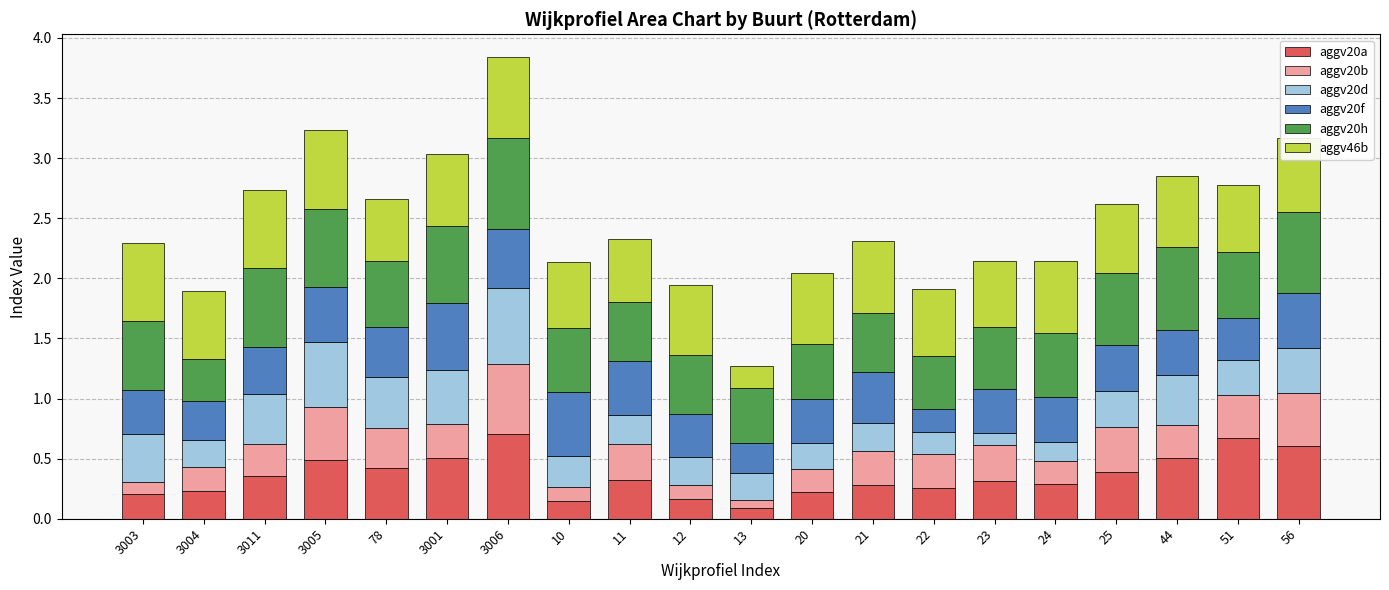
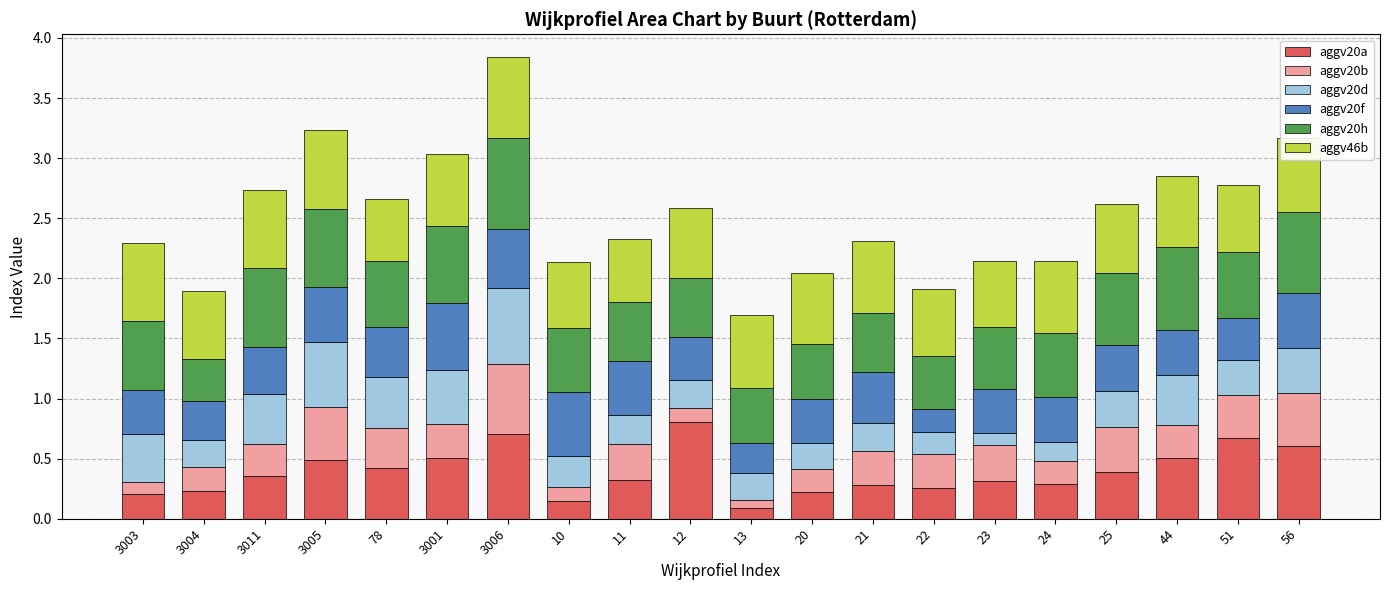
aggv20a, 12: 0.16 -> 0.80
aggv46b, 13: 0.18 -> 0.60
